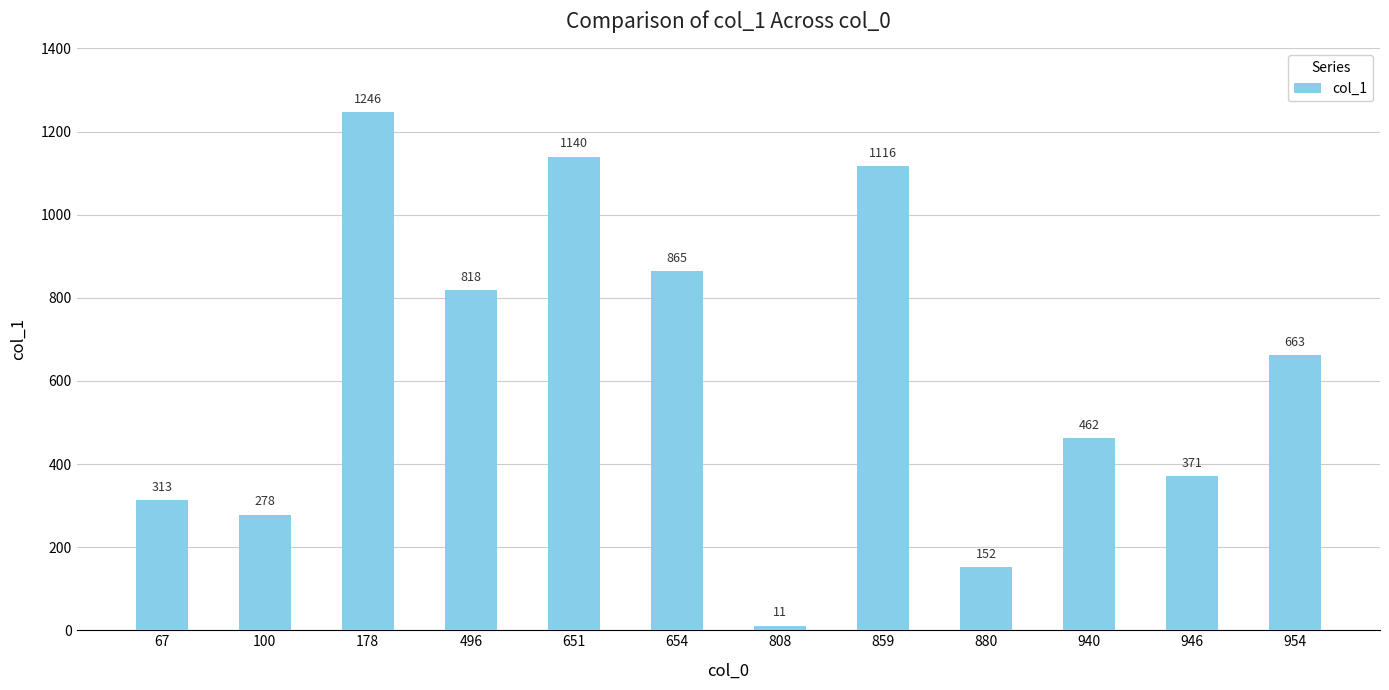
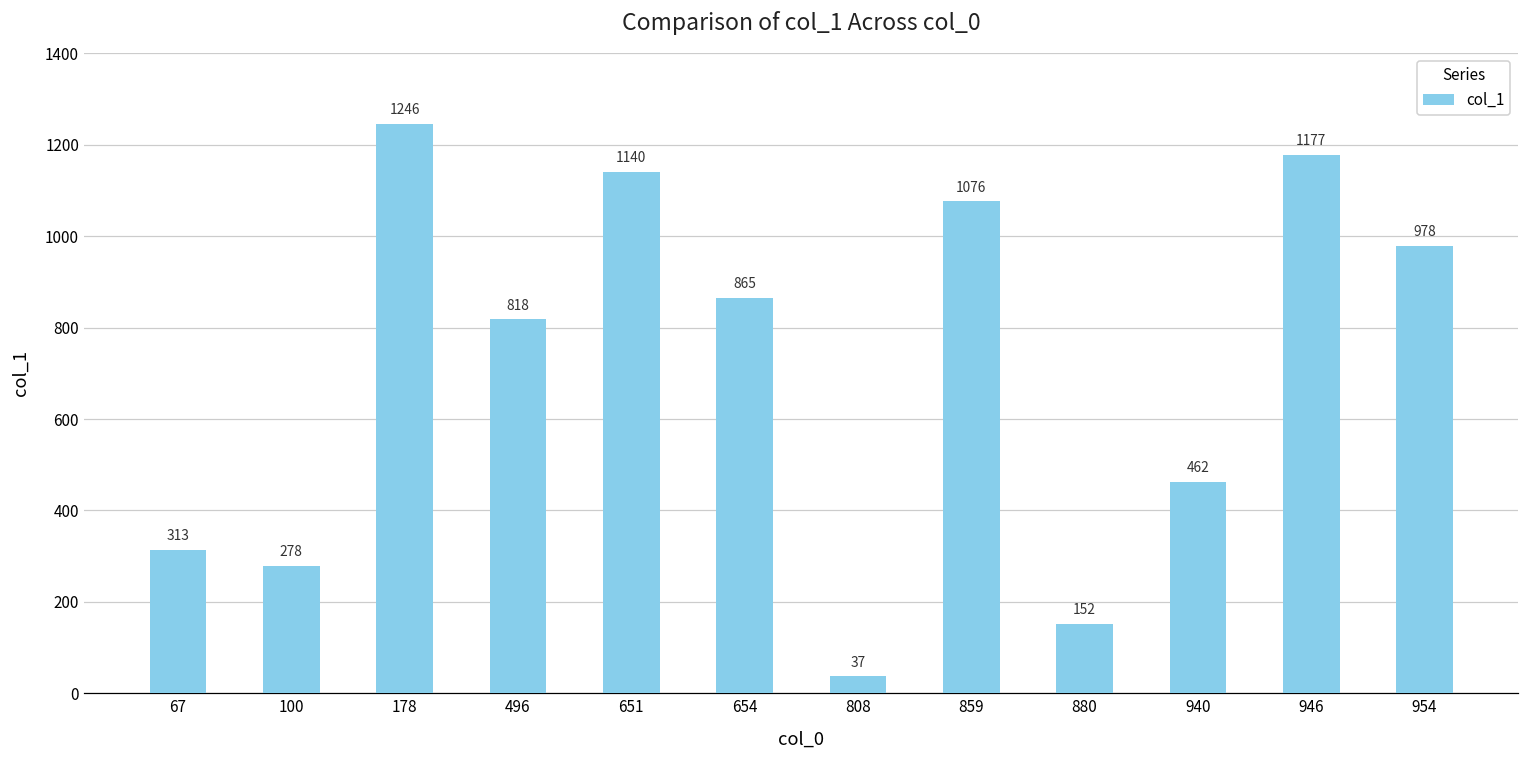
808: 11 -> 37
859: 1116 -> 1076
946: 371 -> 1177
954: 663 -> 978
